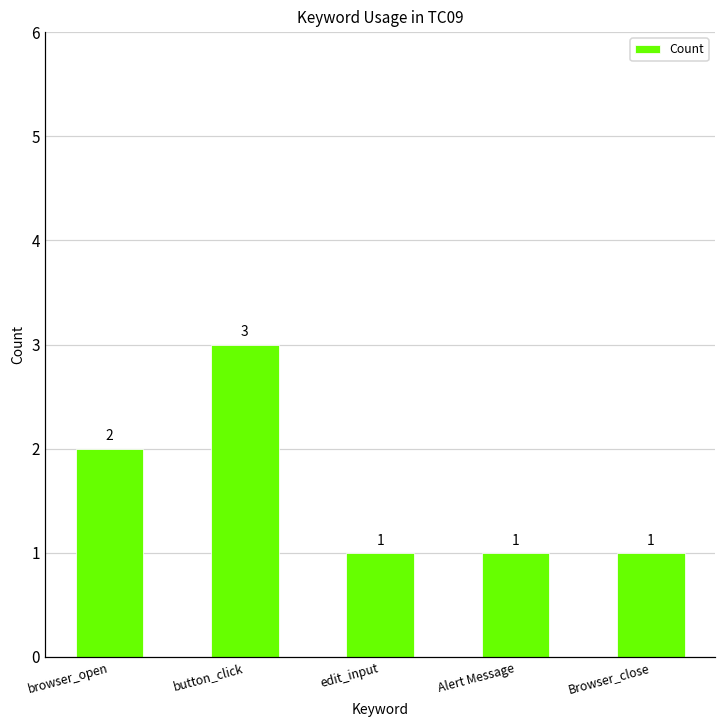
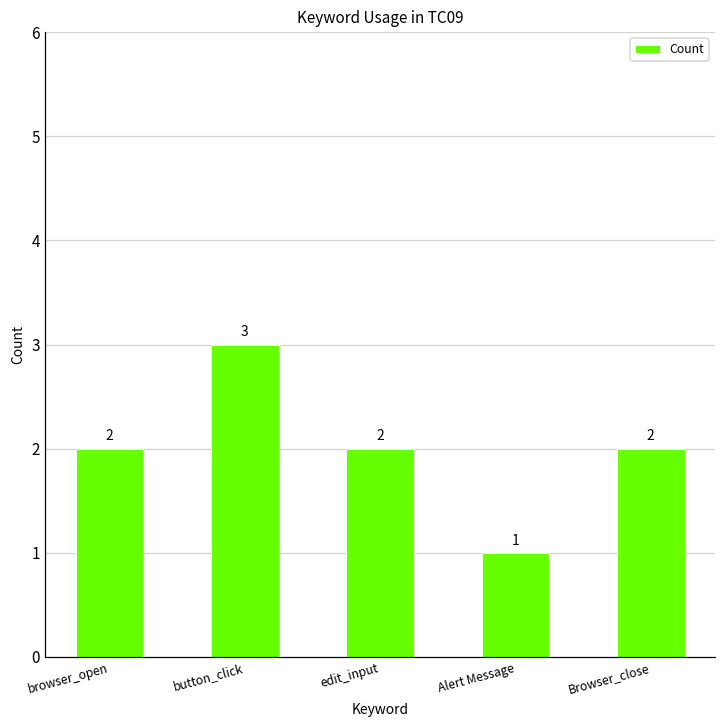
edit_input: 1 -> 2
Browser_close: 1 -> 2
